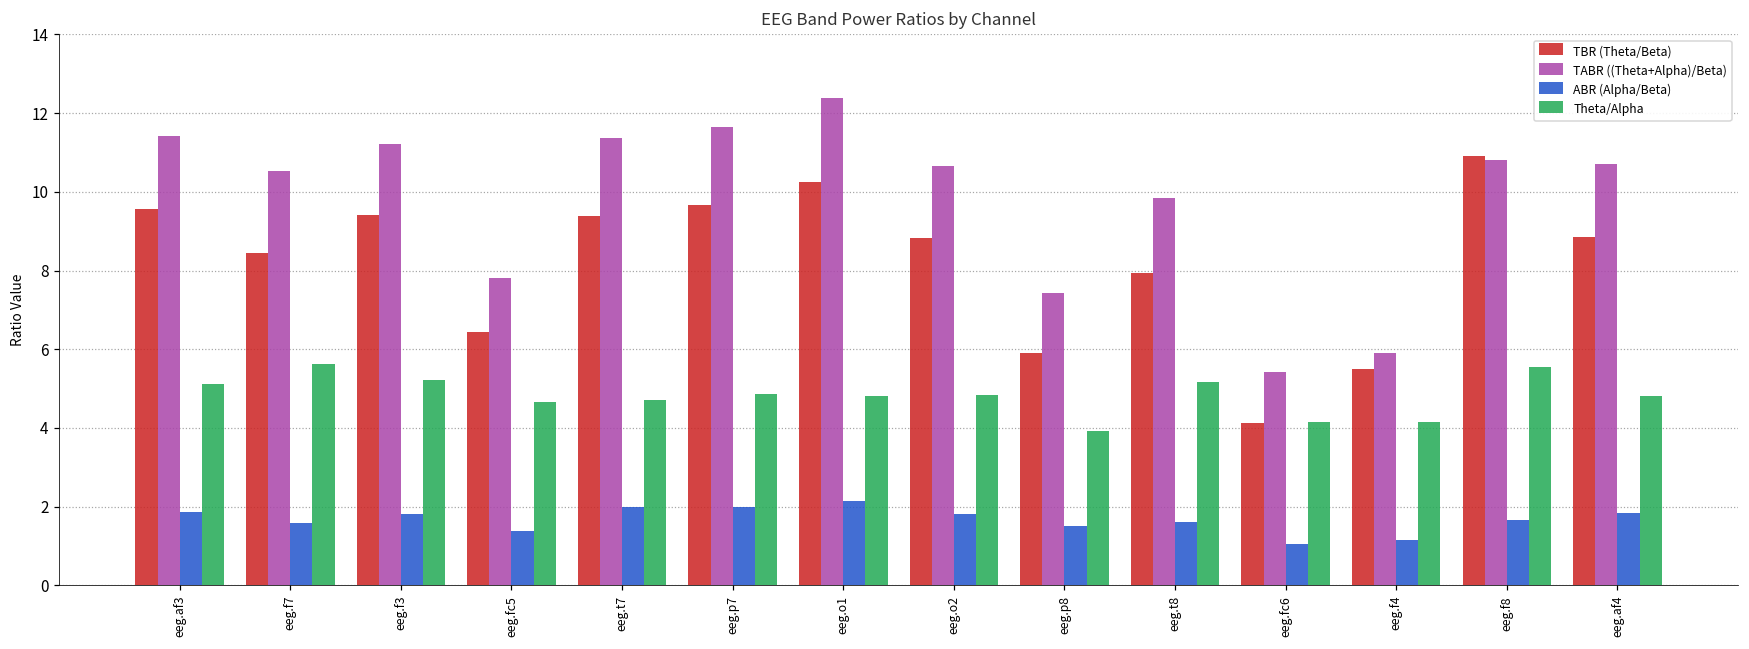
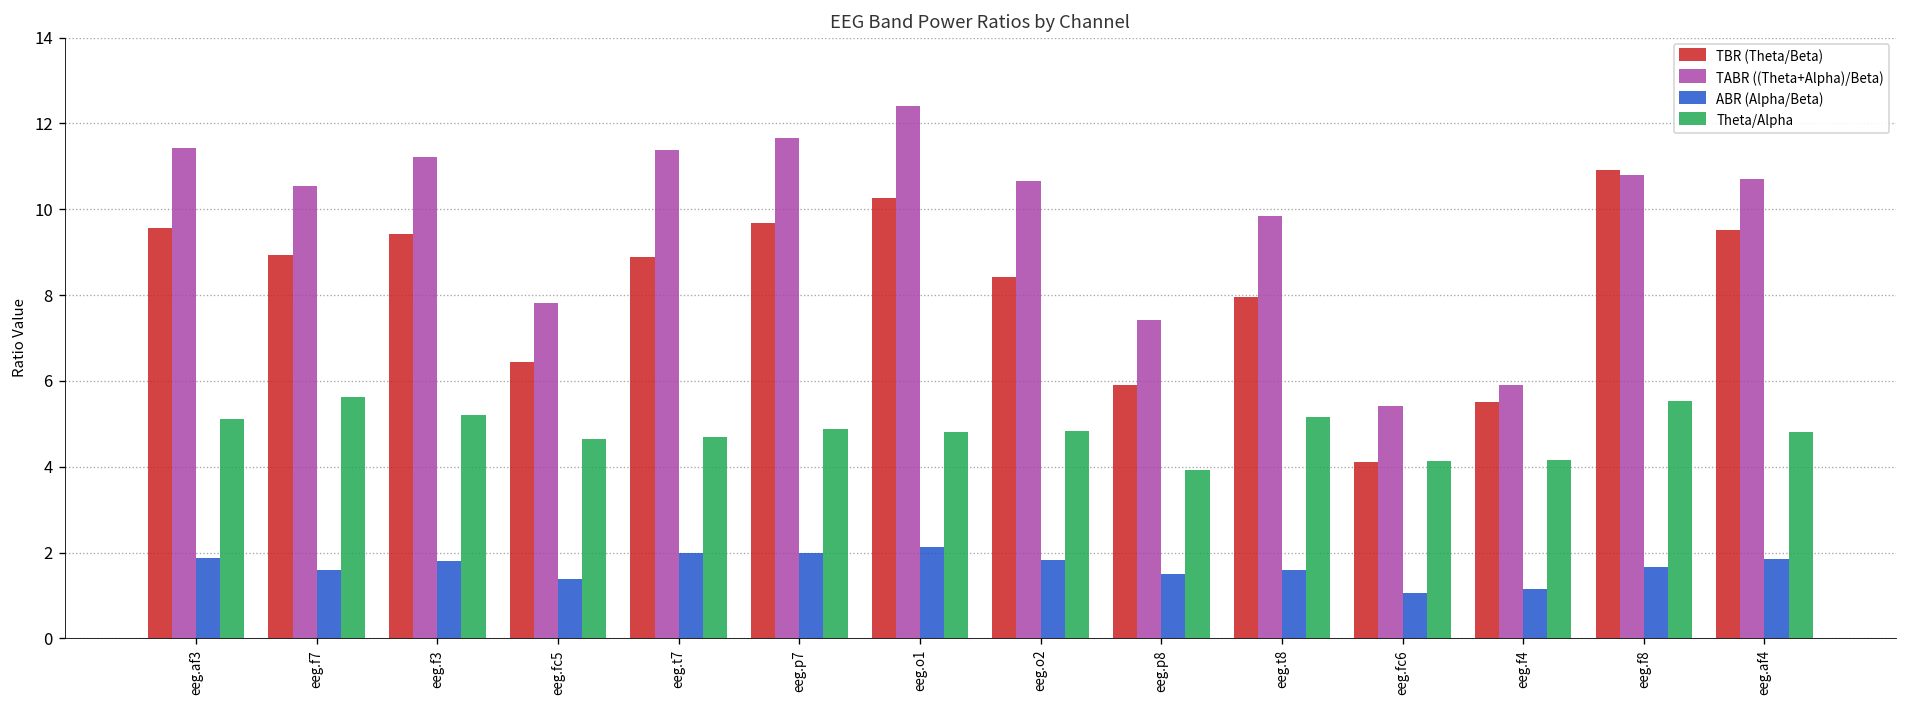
TBR (Theta/Beta), eeg.f7: 8.5 -> 8.9
TBR (Theta/Beta), eeg.t7: 9.4 -> 8.9
TBR (Theta/Beta), eeg.o2: 8.8 -> 8.4
TBR (Theta/Beta), eeg.af4: 8.9 -> 9.5
